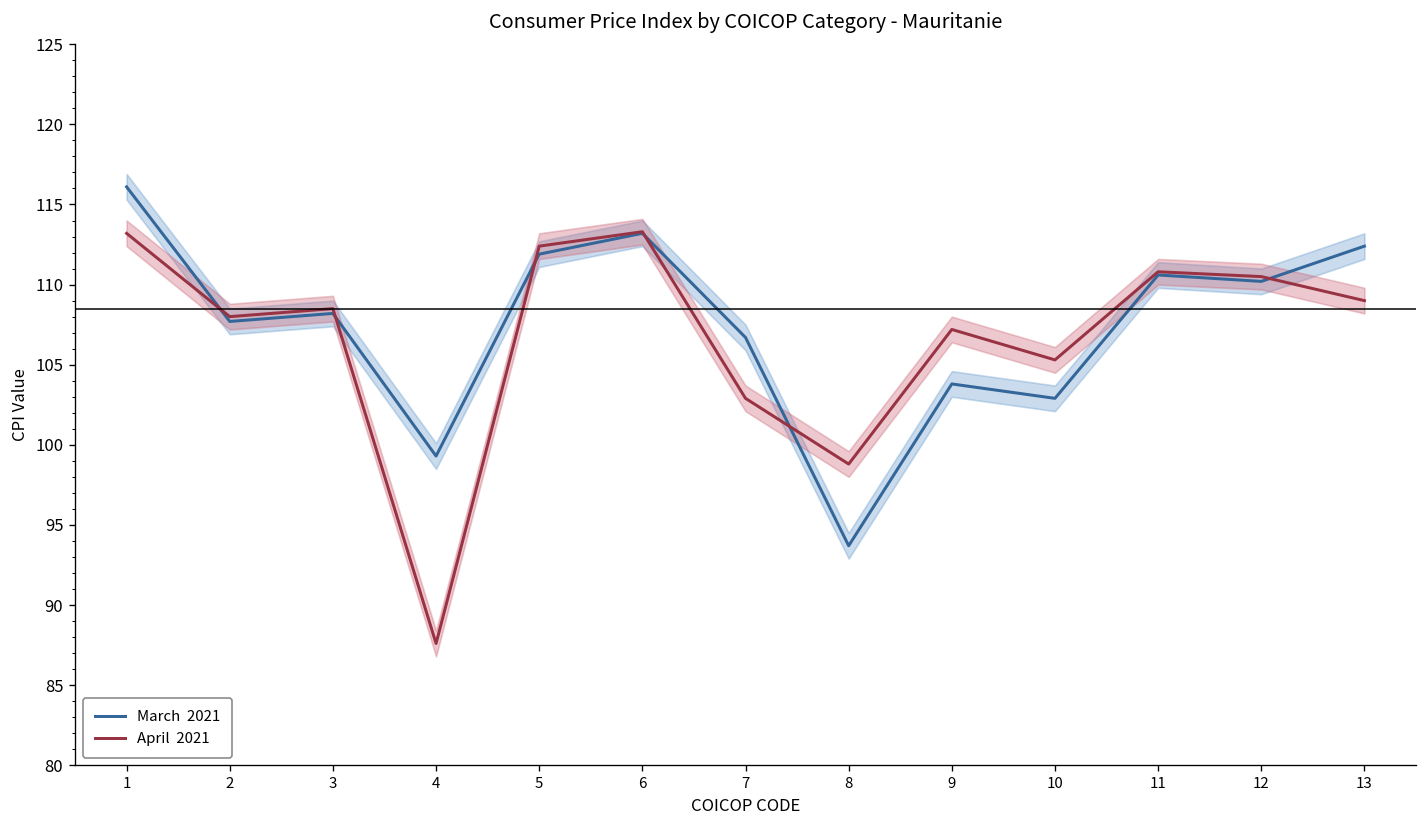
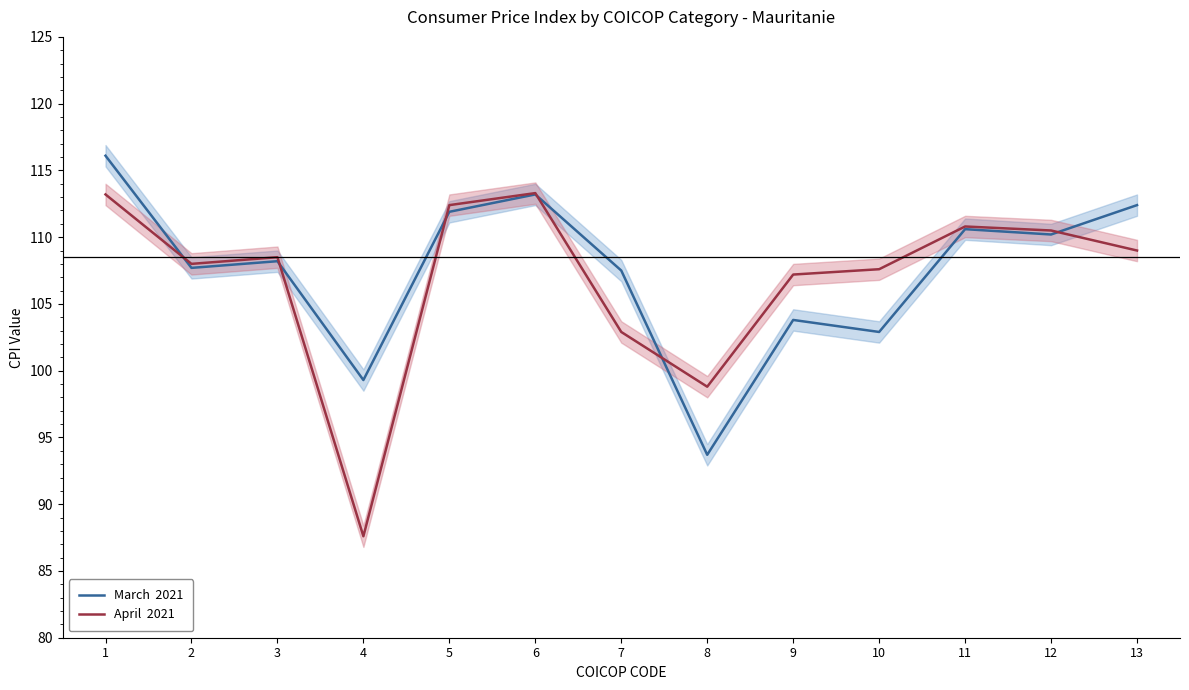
March 2021, 7: 106.7 -> 107.5
April 2021, 10: 105.3 -> 107.6
